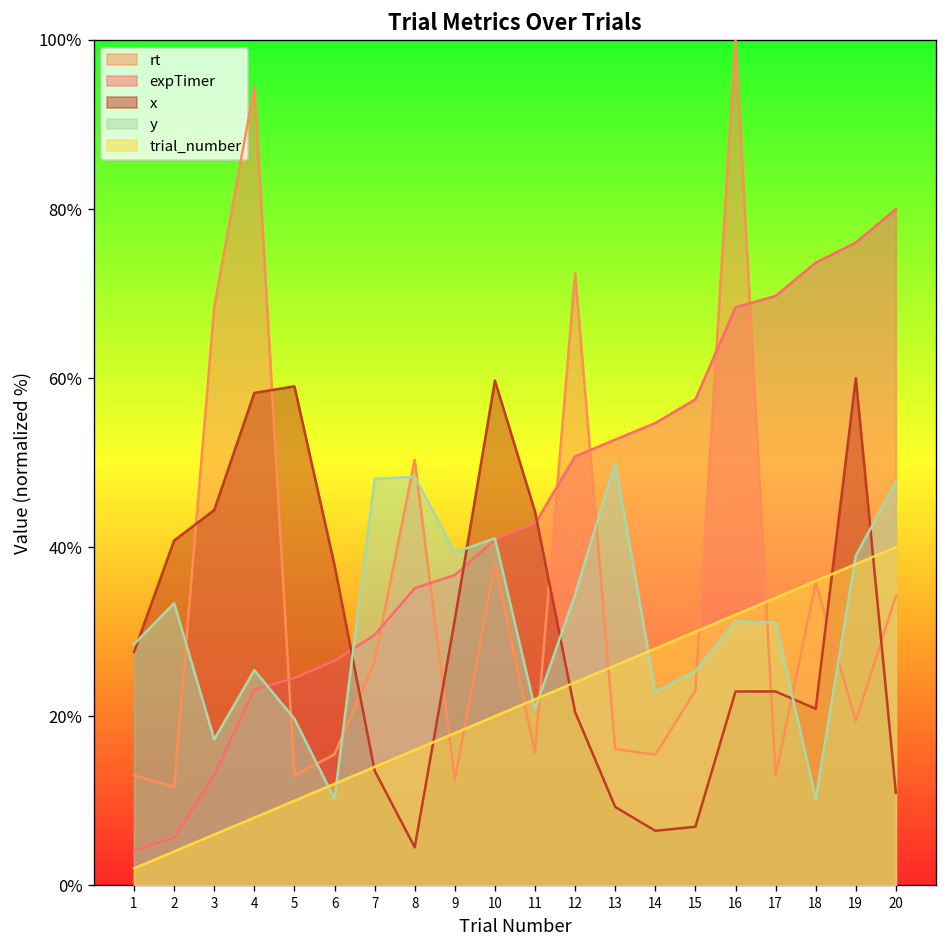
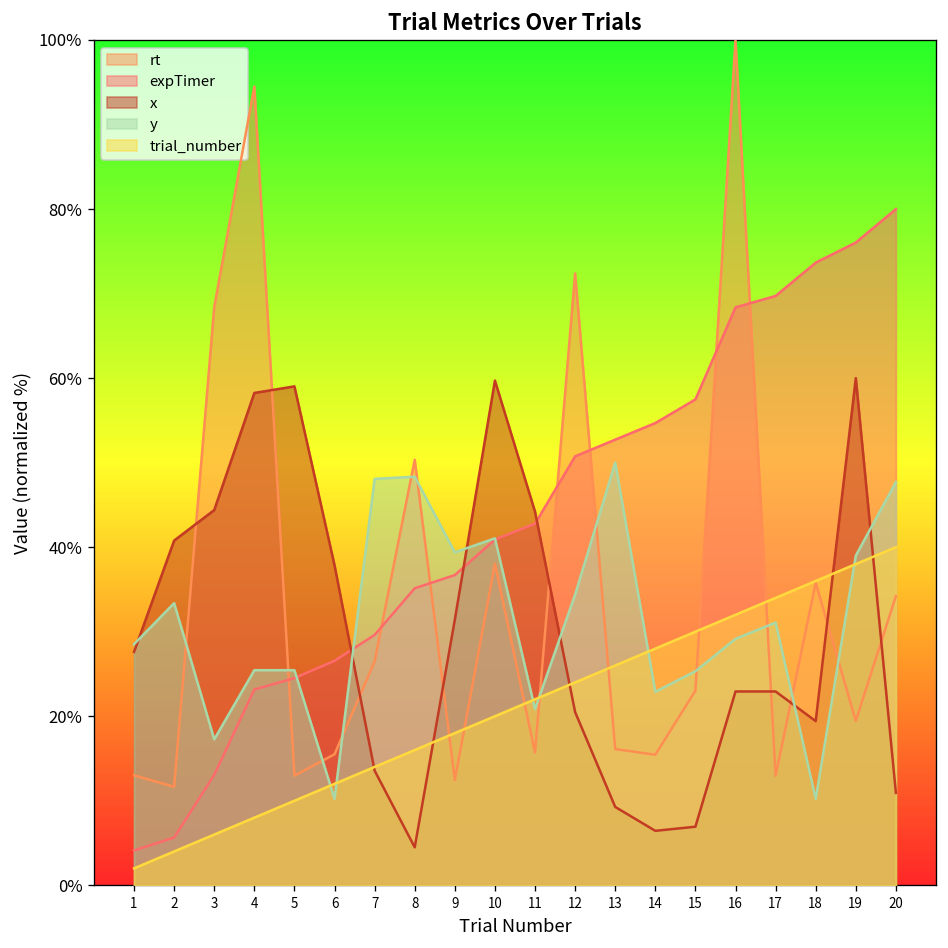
y, 5: 20% -> 25%
y, 16: 31% -> 29%
x, 18: 21% -> 19%
